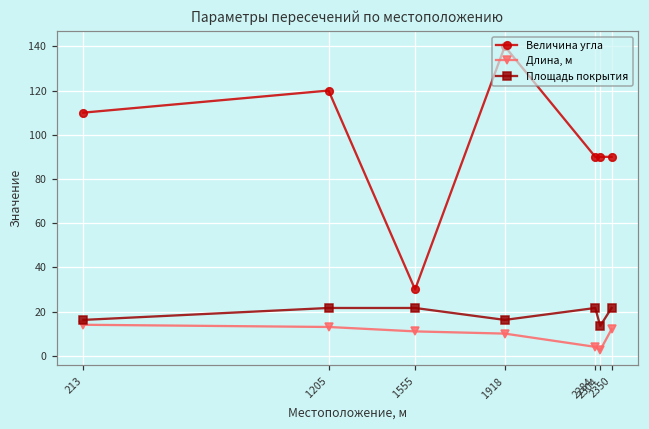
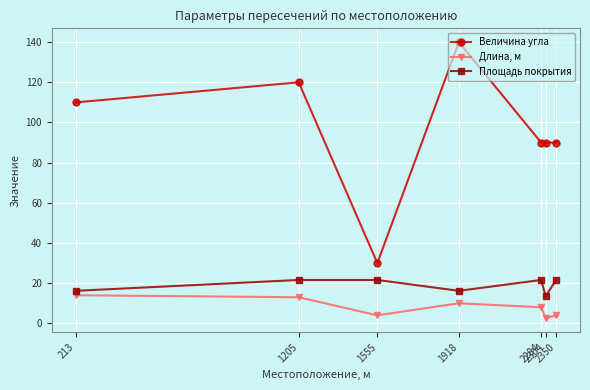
Длина, м, 1555: 11 -> 4
Длина, м, 2284: 4 -> 8
Длина, м, 2350: 12 -> 4
